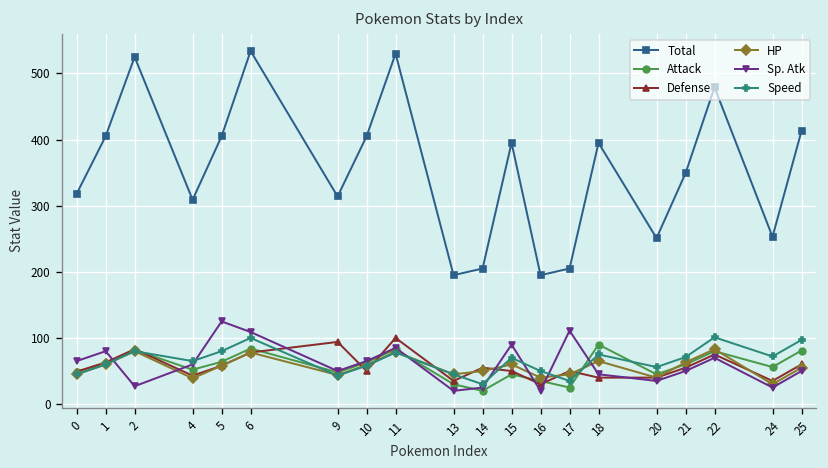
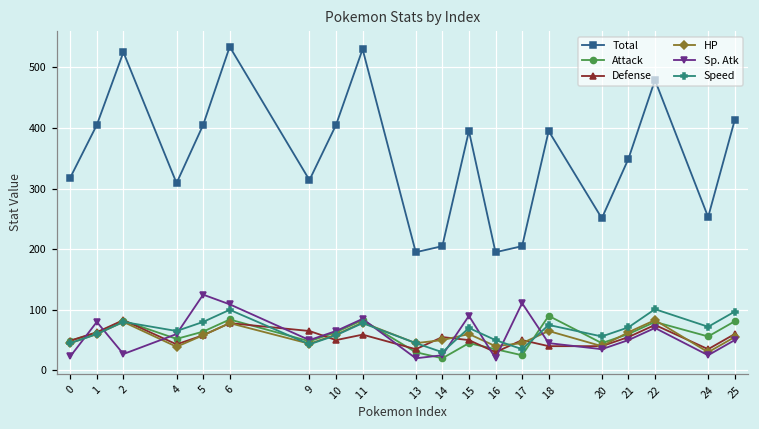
Sp. Atk, 0: 70 -> 20
Defense, 9: 90 -> 70
Defense, 11: 100 -> 60
